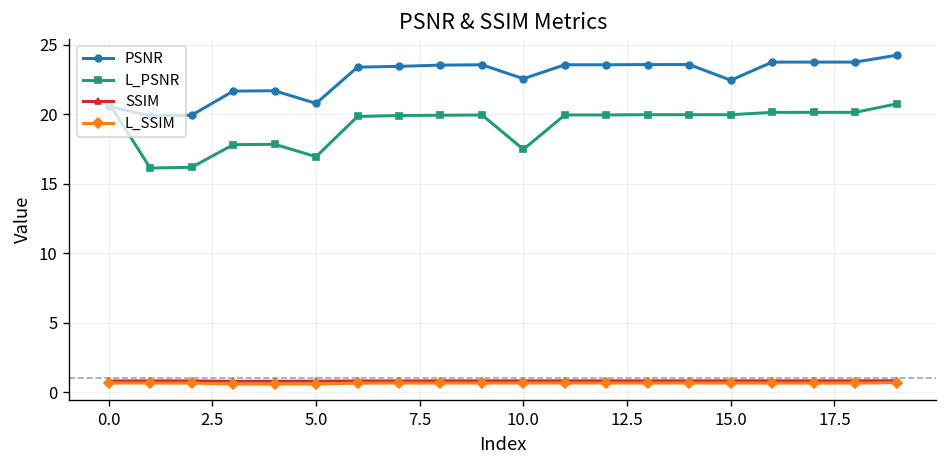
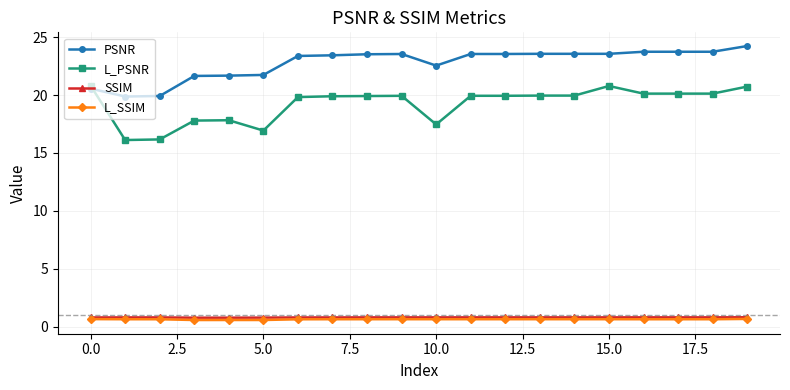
PSNR, 5.0: 20.8 -> 21.7
PSNR, 15.0: 22.4 -> 23.6
L_PSNR, 15.0: 20.0 -> 20.8
